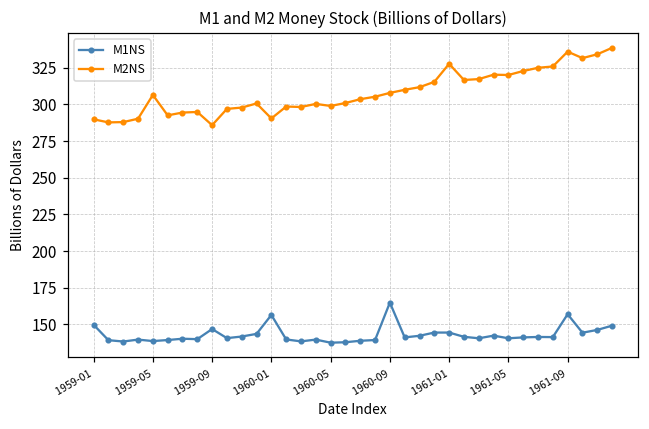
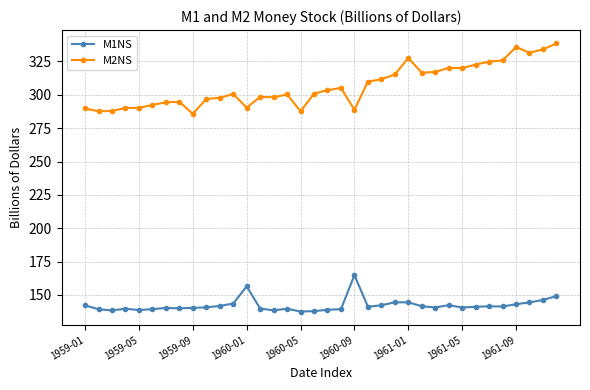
M1NS, 1959-01: 150 -> 142
M2NS, 1959-05: 306 -> 290
M1NS, 1959-09: 147 -> 140
M2NS, 1960-05: 299 -> 288
M2NS, 1960-09: 308 -> 289
M1NS, 1961-09: 157 -> 143
